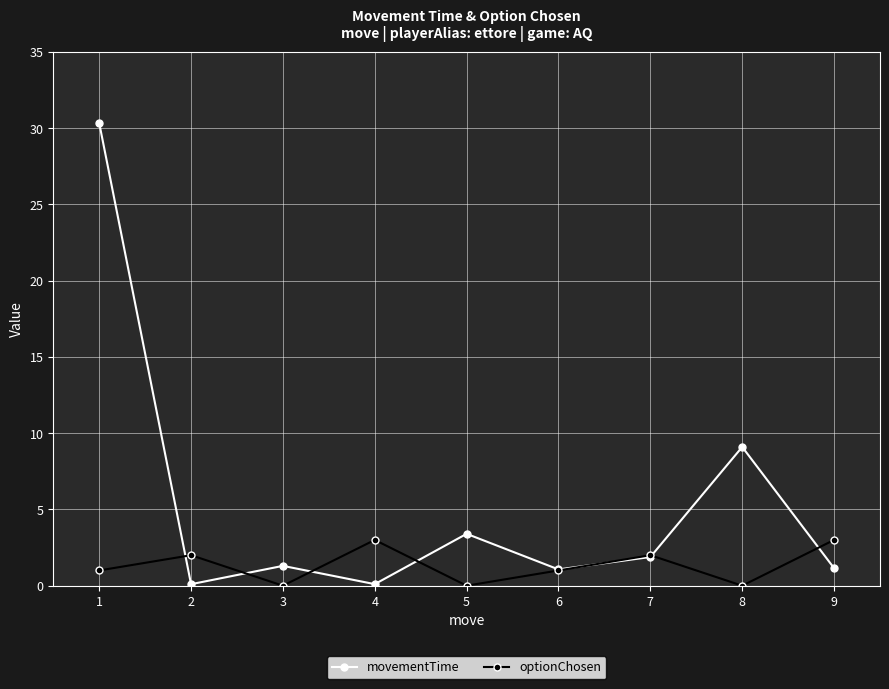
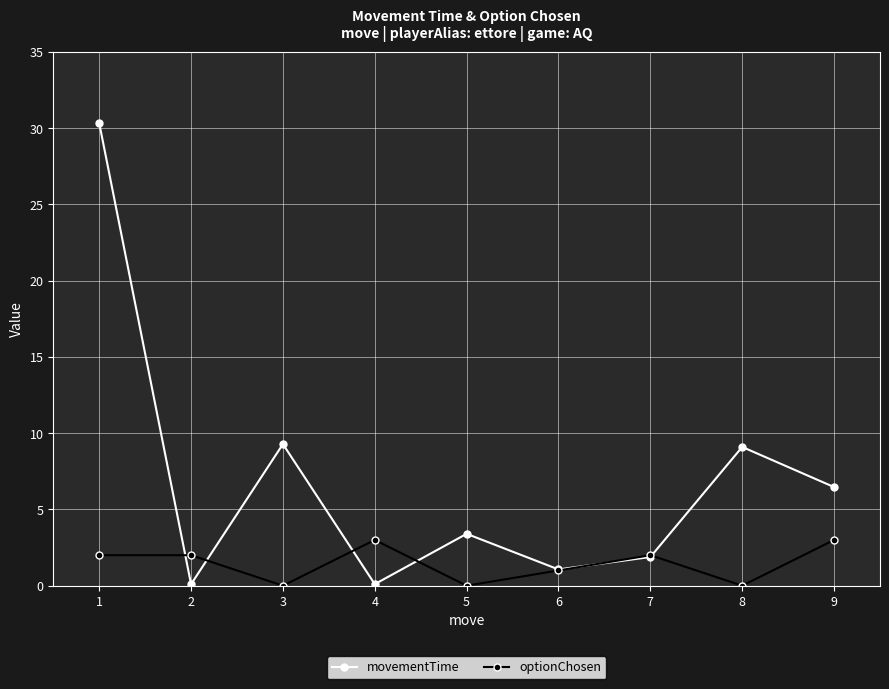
optionChosen, 1: 1 -> 2
movementTime, 3: 1.3 -> 9.3
movementTime, 9: 1.1 -> 6.5
